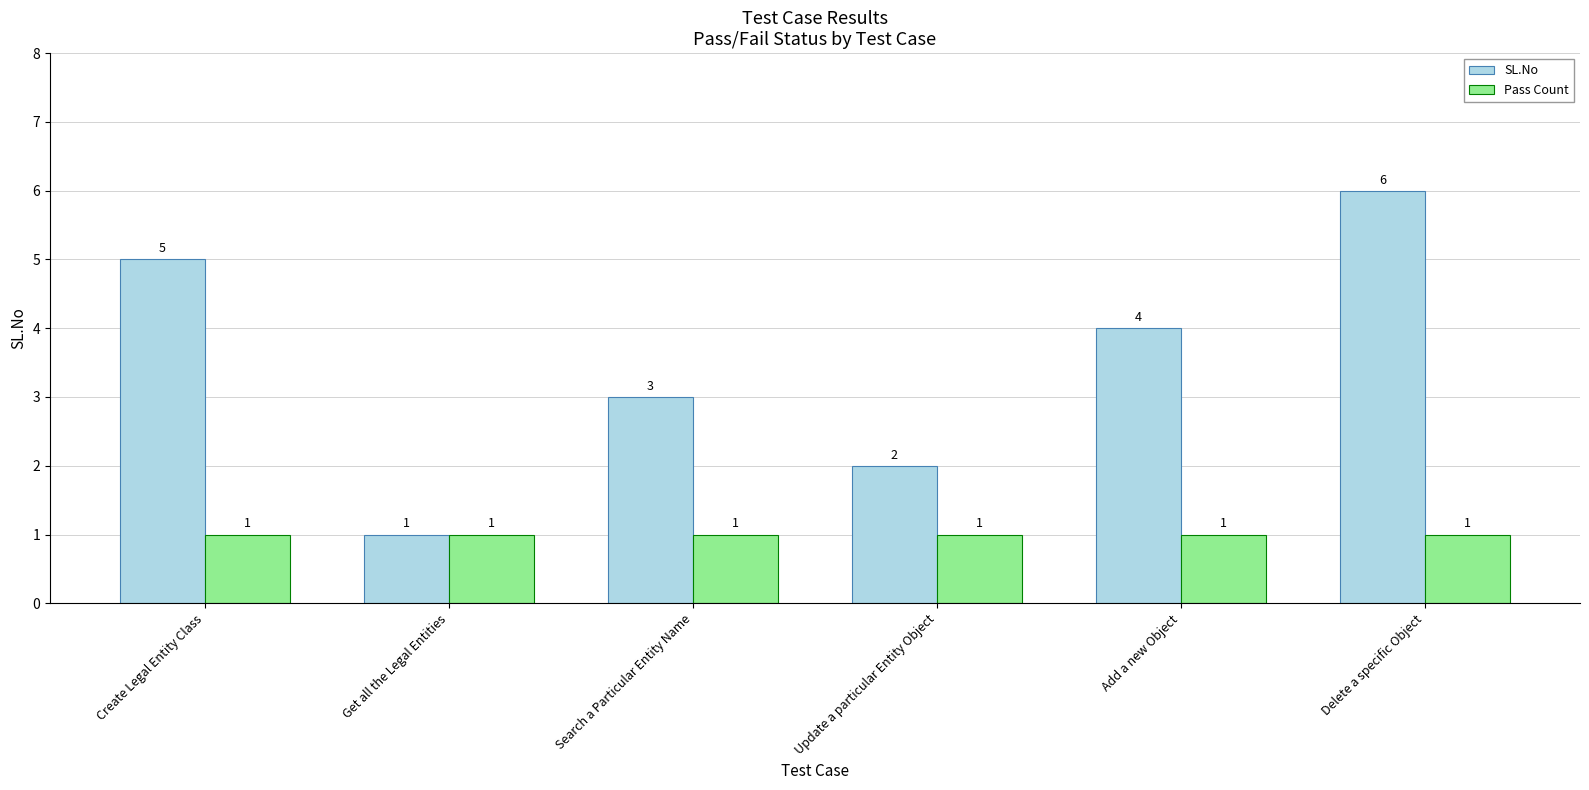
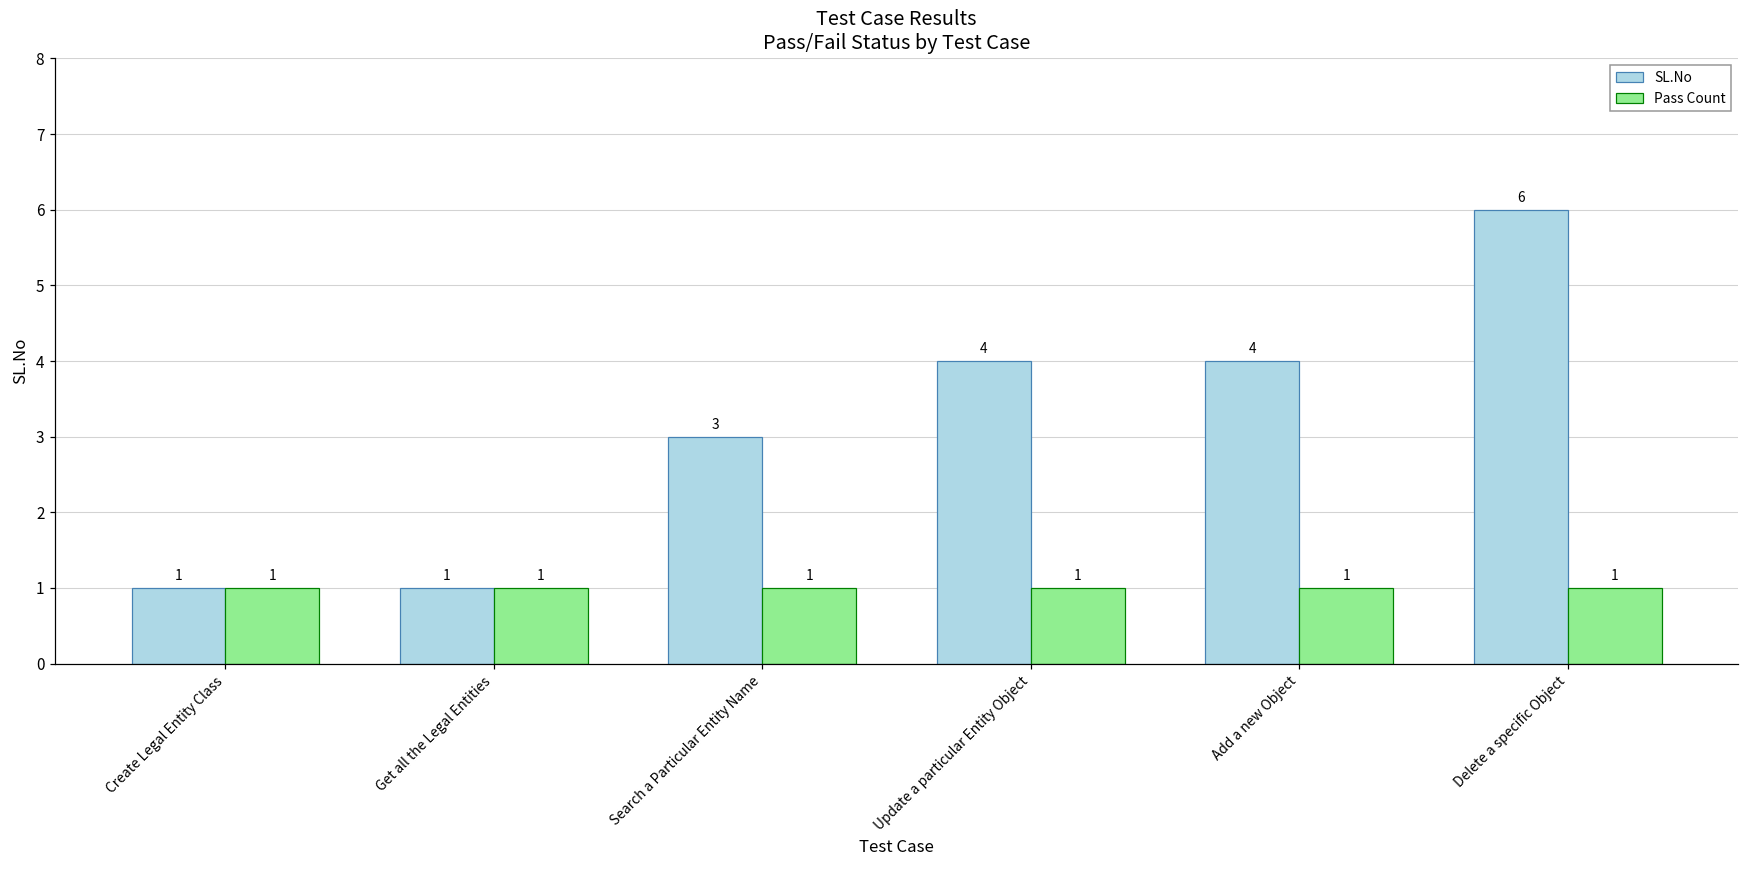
SL.No, Create Legal Entity Class: 5 -> 1
SL.No, Update a particular Entity Object: 2 -> 4
